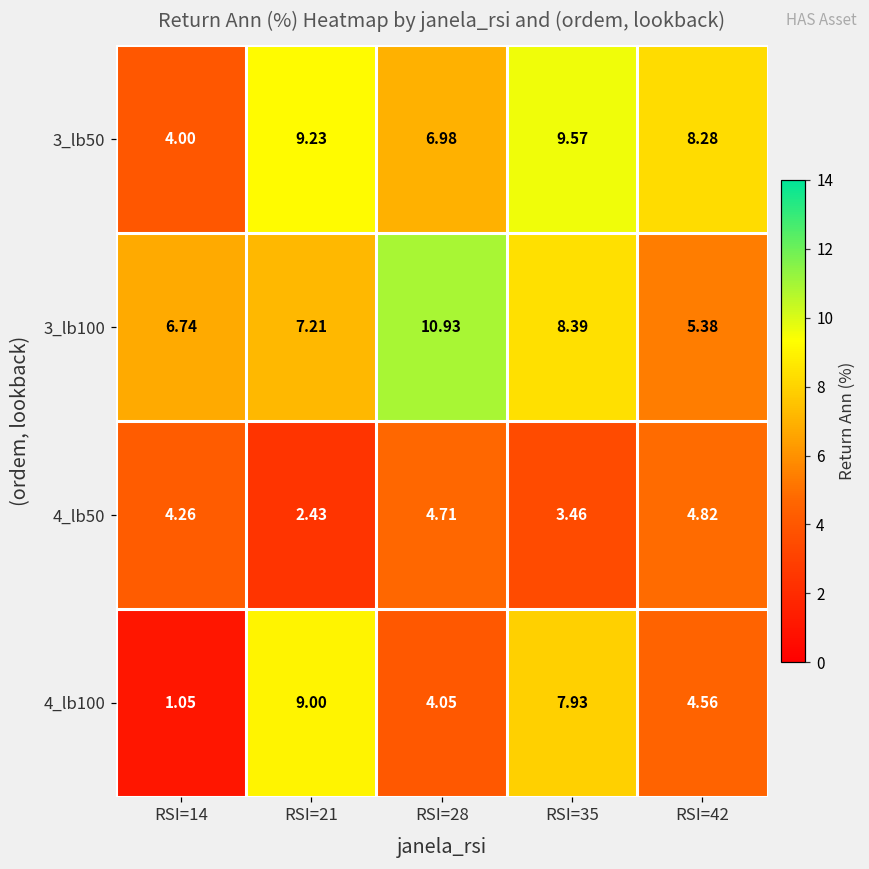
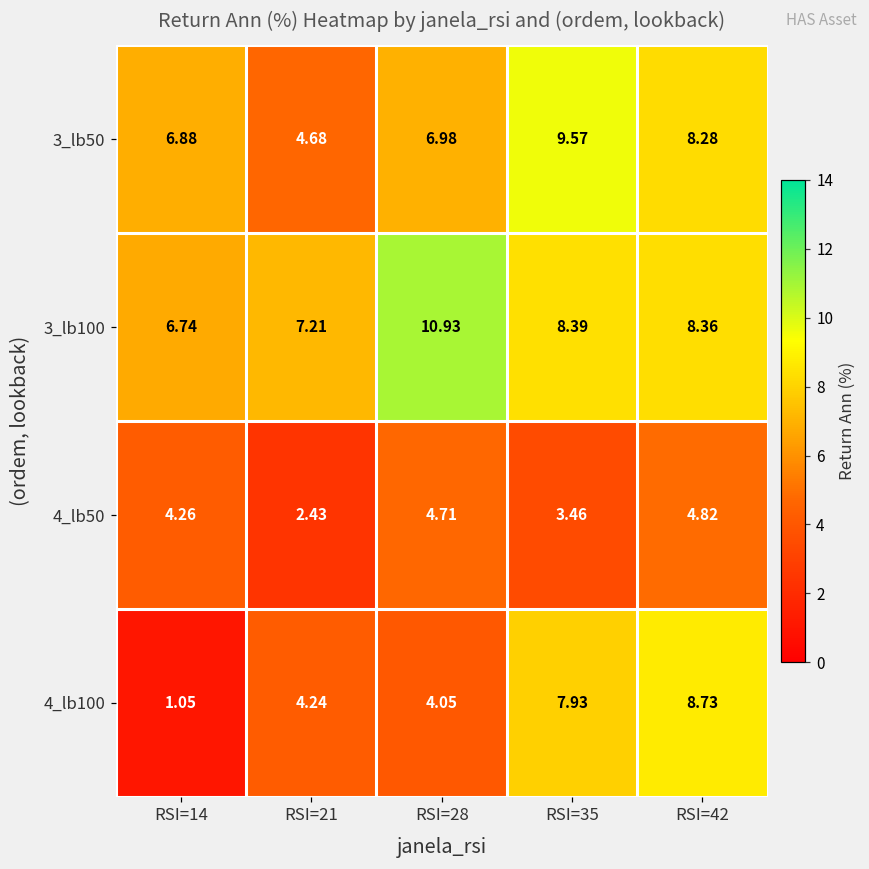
3_lb50, RSI=14: 4.00 -> 6.88
3_lb50, RSI=21: 9.23 -> 4.68
3_lb100, RSI=42: 5.38 -> 8.36
4_lb100, RSI=21: 9.00 -> 4.24
4_lb100, RSI=42: 4.56 -> 8.73
